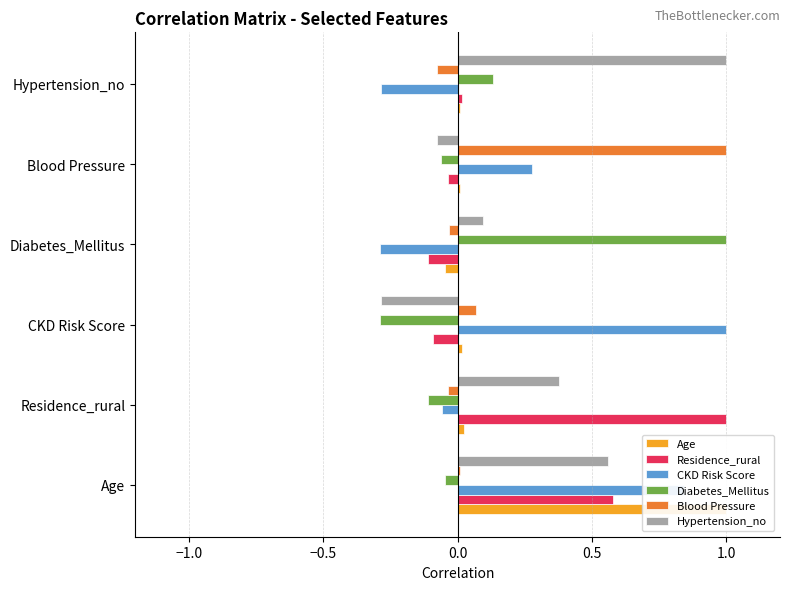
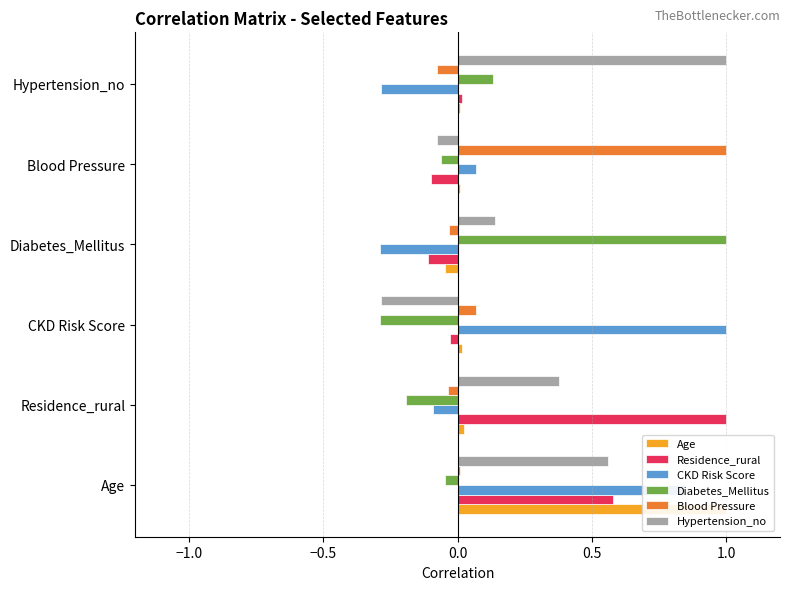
CKD Risk Score, Blood Pressure: 0.28 -> 0.07
Residence_rural, Blood Pressure: -0.04 -> -0.10
Hypertension_no, Diabetes_Mellitus: 0.10 -> 0.14
Residence_rural, CKD Risk Score: -0.09 -> -0.03
Diabetes_Mellitus, Residence_rural: -0.11 -> -0.19
CKD Risk Score, Residence_rural: -0.06 -> -0.09
